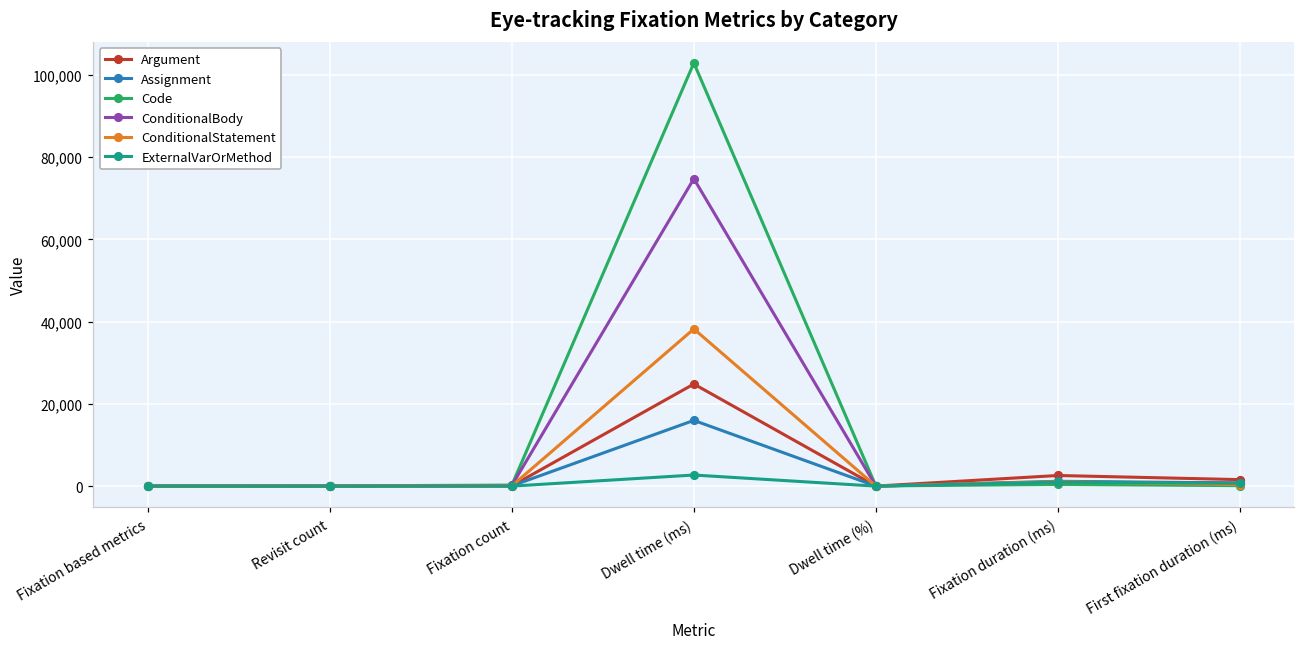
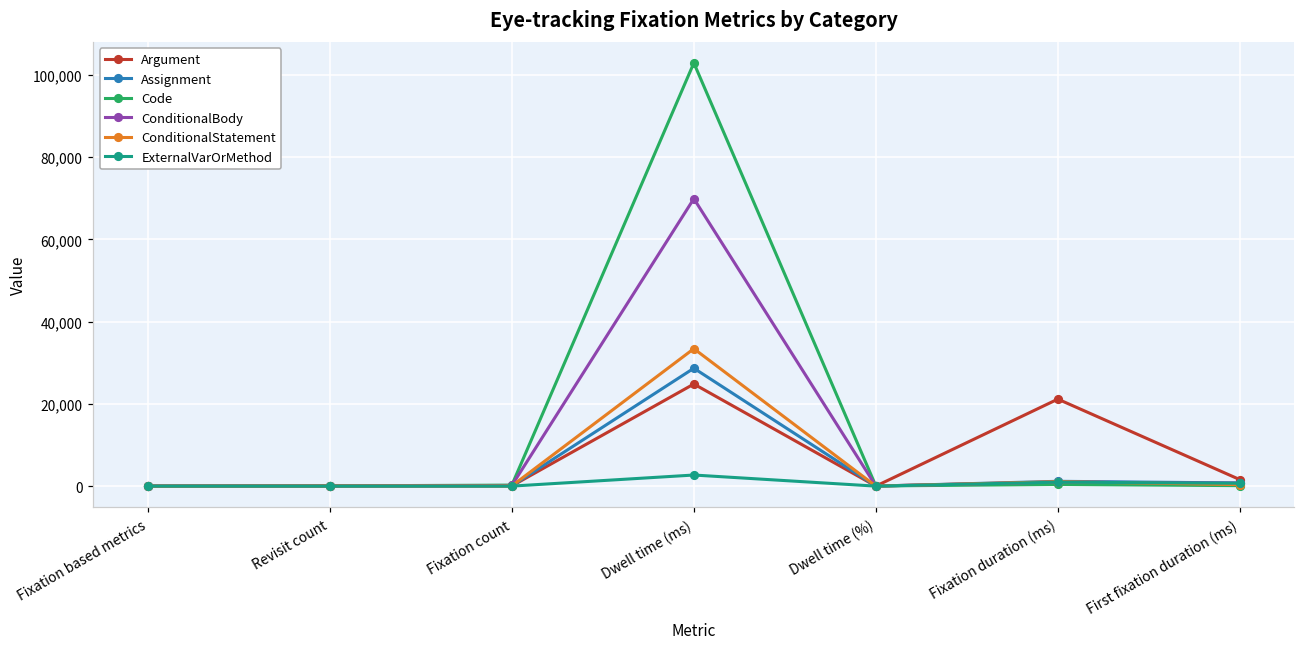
Assignment, Dwell time (ms): 16,000 -> 29,000
ConditionalBody, Dwell time (ms): 75,000 -> 70,000
ConditionalStatement, Dwell time (ms): 38,000 -> 33,000
Argument, Fixation duration (ms): 3,000 -> 21,000
